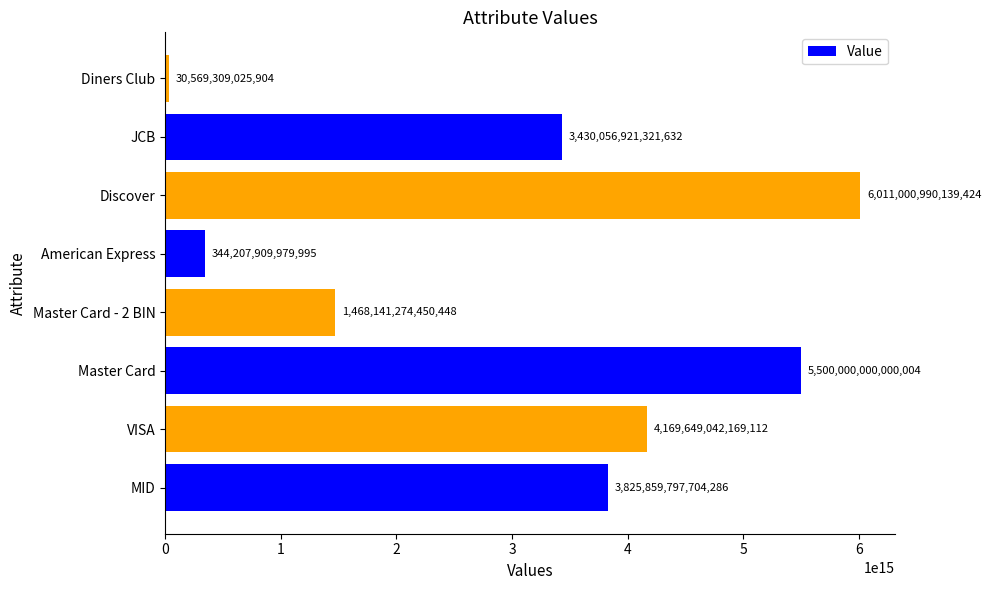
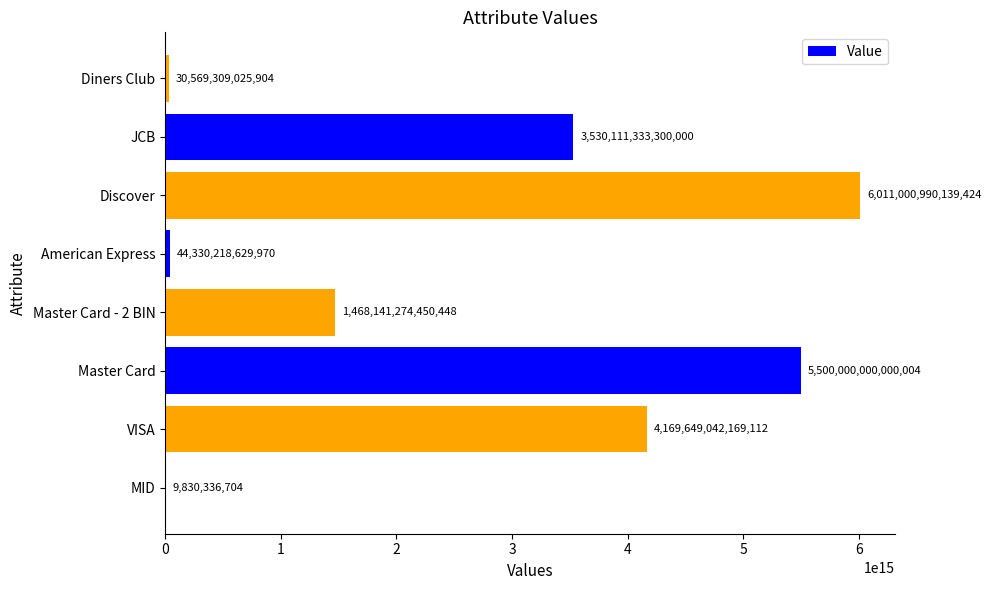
JCB: 3,430,056,921,321,632 -> 3,530,111,333,300,000
American Express: 344,207,909,979,995 -> 44,330,218,629,970
MID: 3,825,859,797,704,286 -> 9,830,336,704
